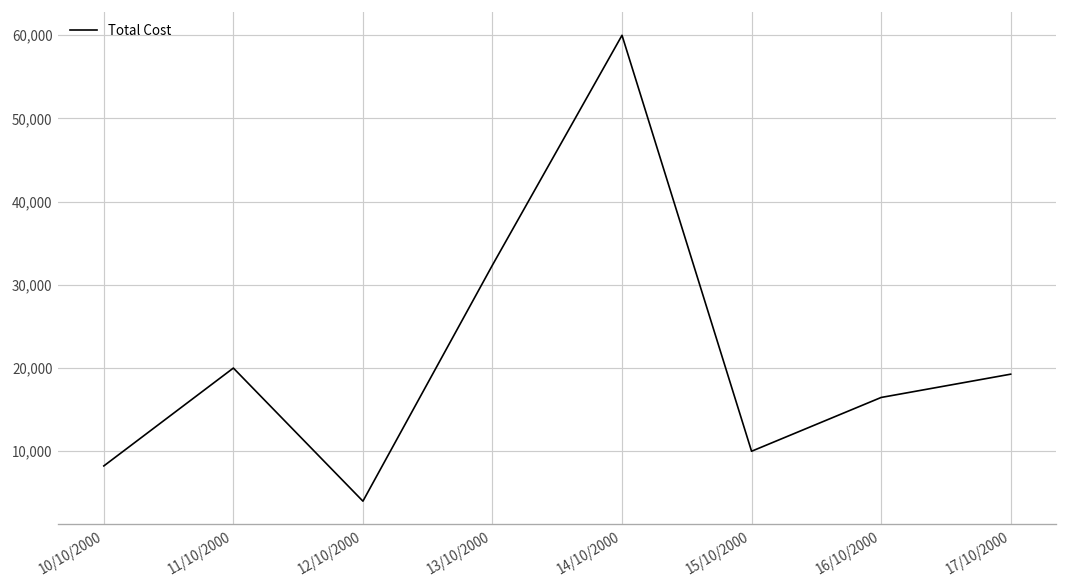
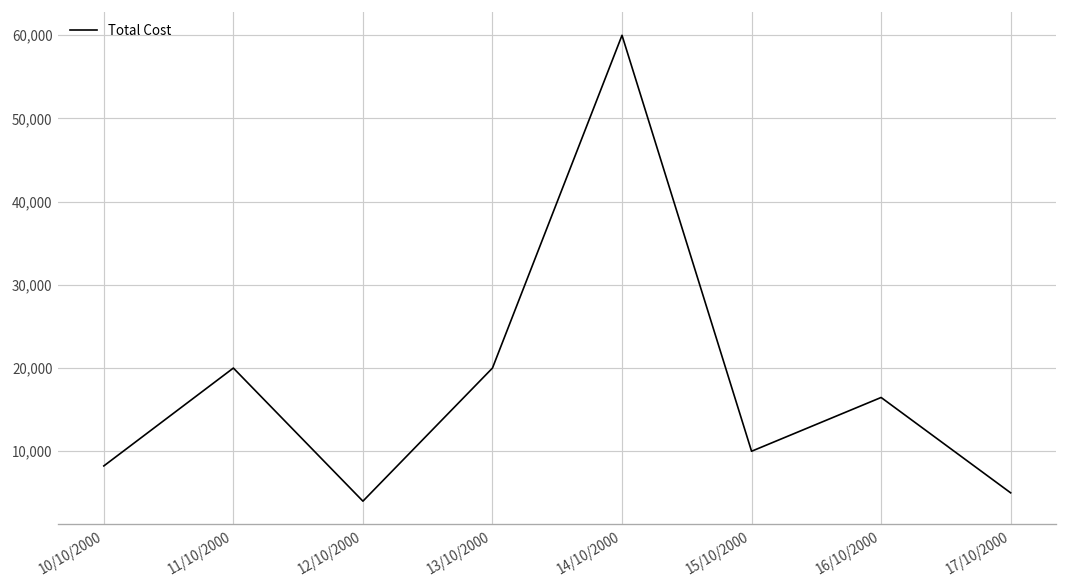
13/10/2000: 32,000 -> 20,000
17/10/2000: 19,000 -> 5,000
